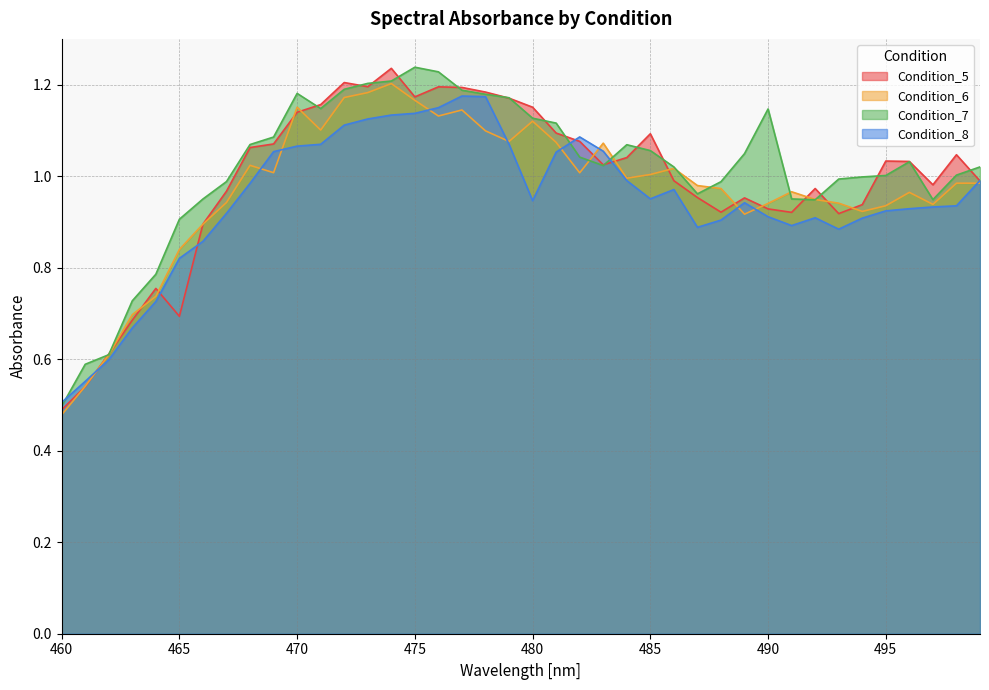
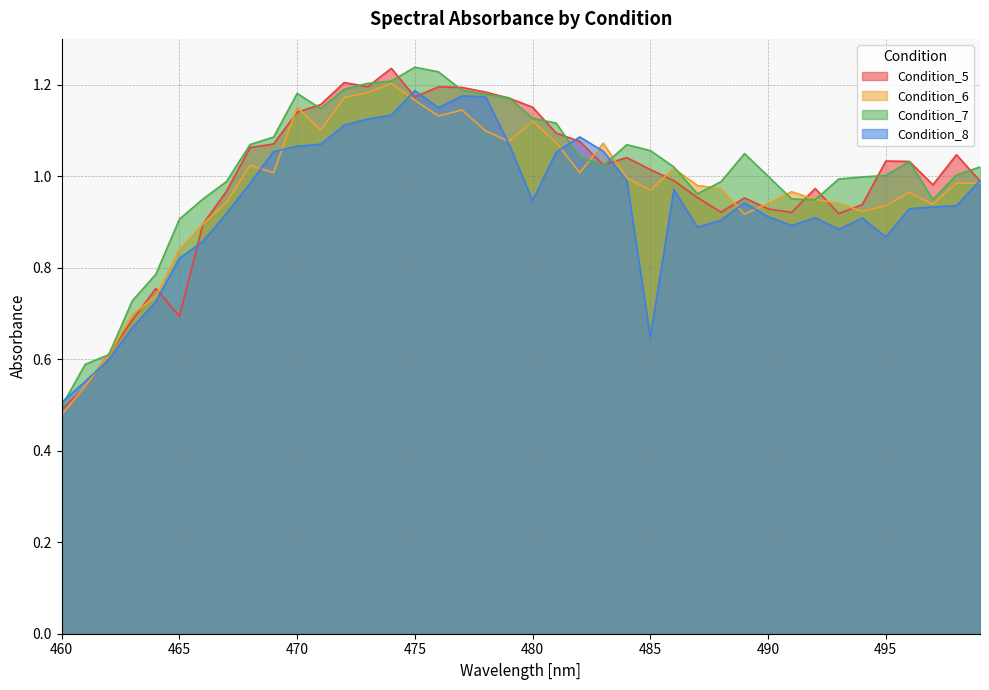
Condition_8, 475: 1.14 -> 1.19
Condition_5, 485: 1.09 -> 1.01
Condition_6, 485: 1.00 -> 0.97
Condition_8, 485: 0.95 -> 0.65
Condition_7, 490: 1.15 -> 1.00
Condition_8, 495: 0.92 -> 0.87
